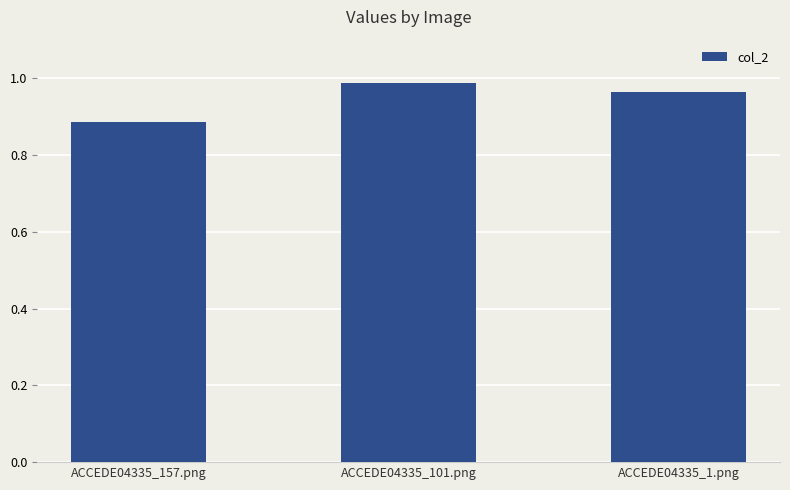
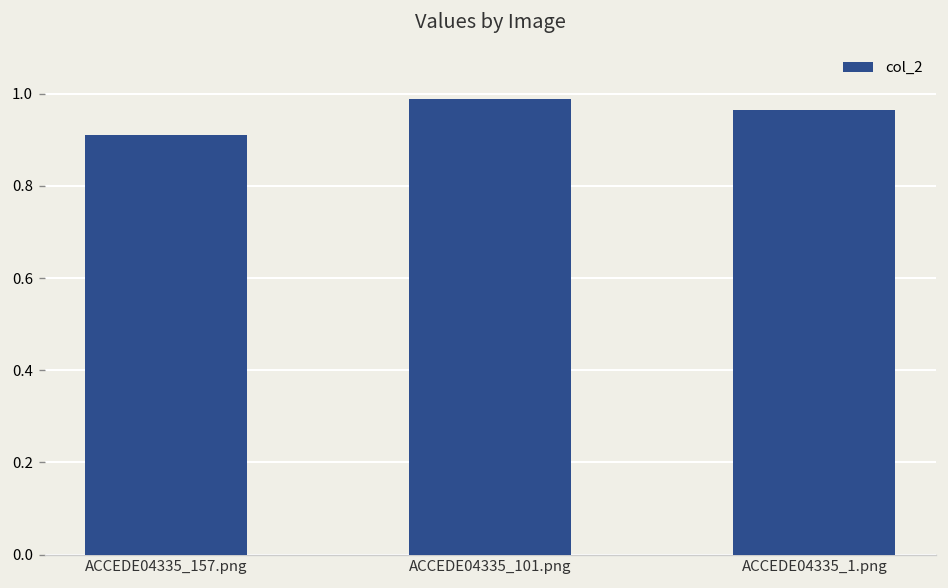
ACCEDE04335_157.png: 0.89 -> 0.91
